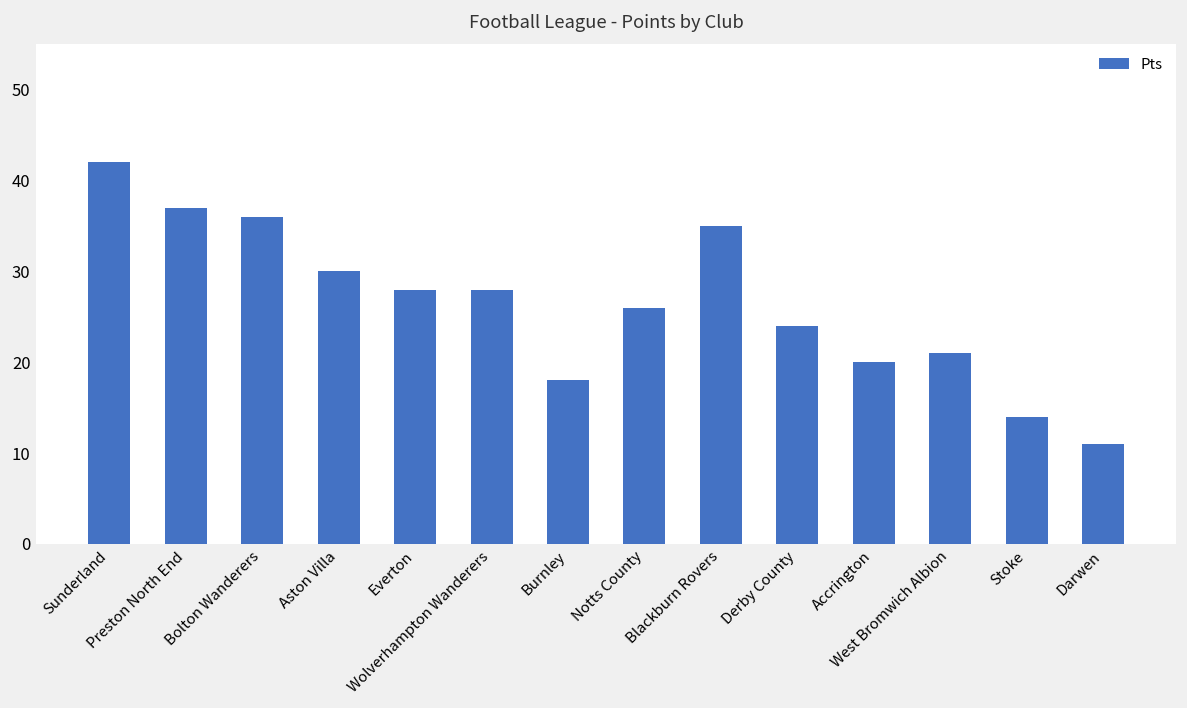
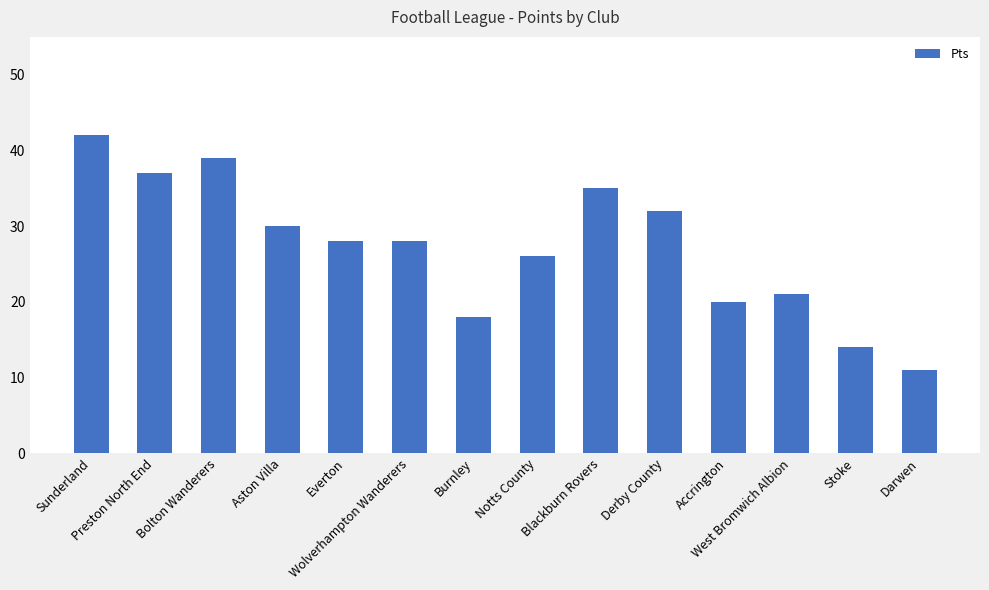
Bolton Wanderers: 36 -> 39
Derby County: 24 -> 32
